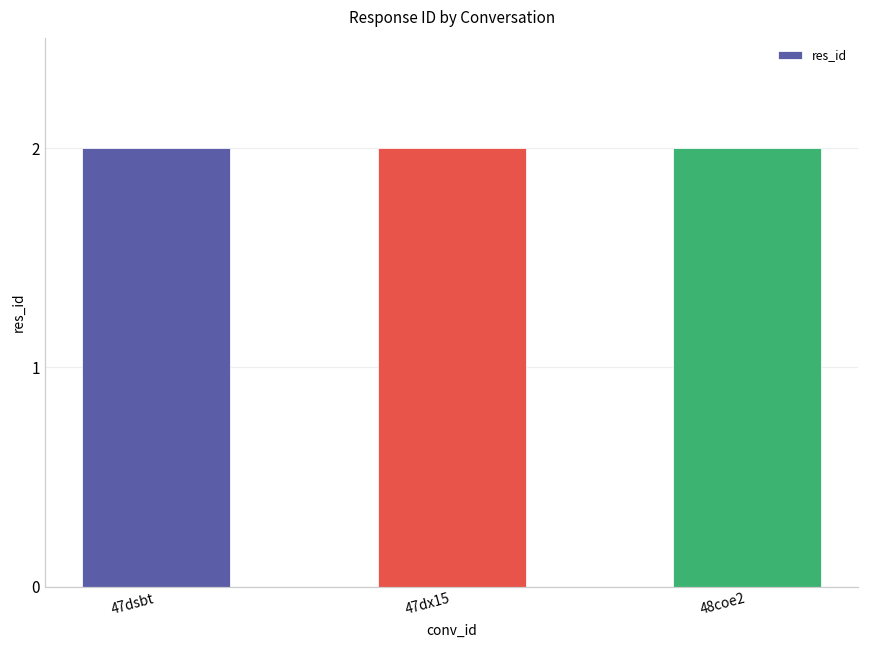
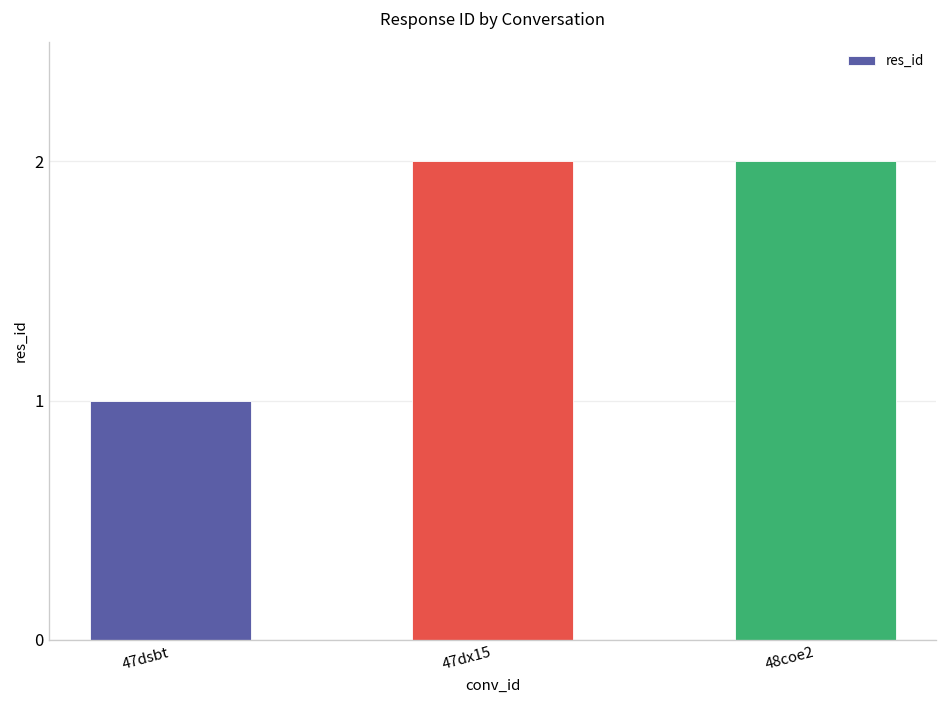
47dsbt: 2 -> 1
